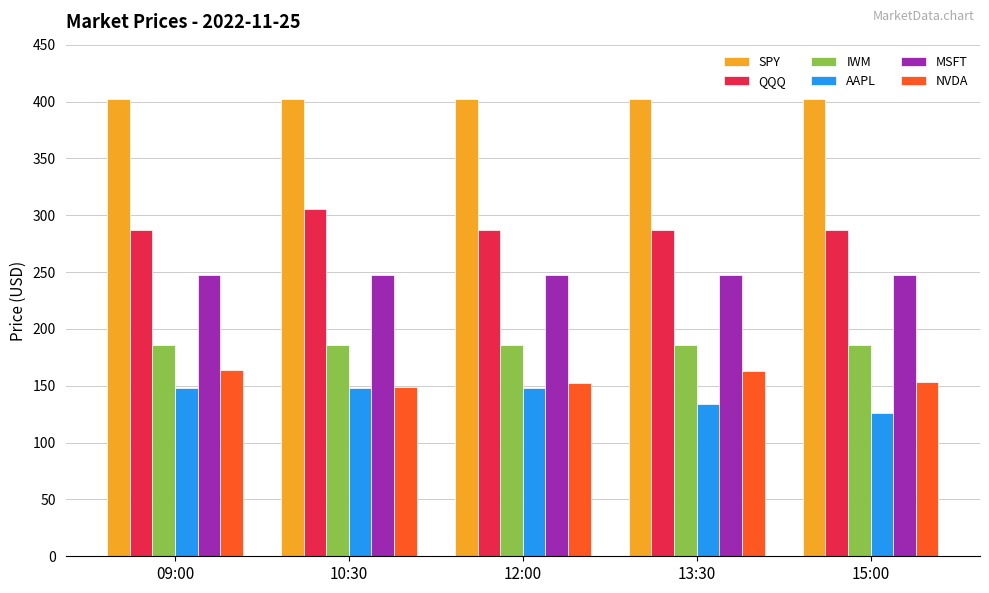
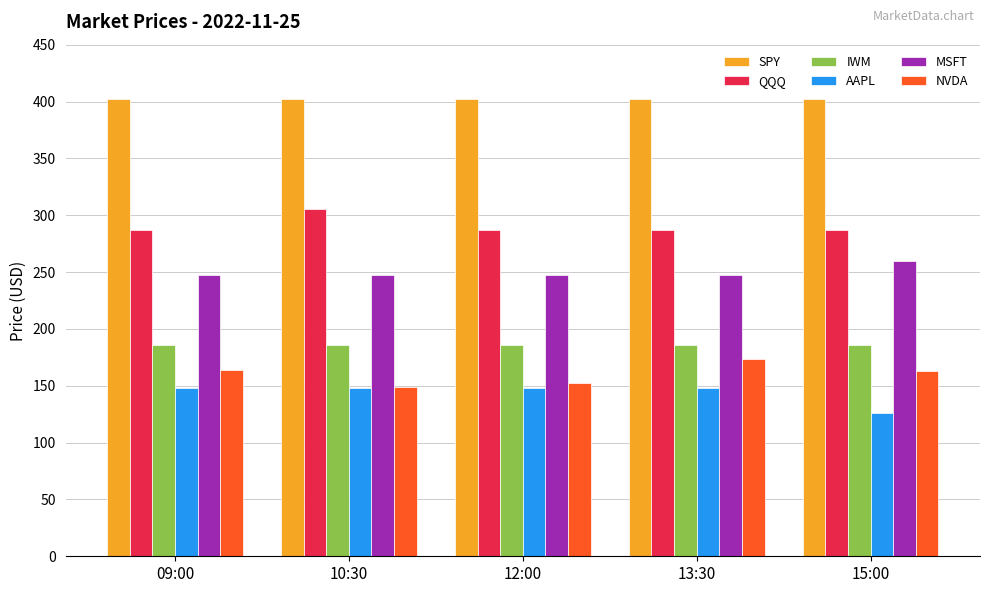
AAPL, 13:30: 134 -> 148
NVDA, 13:30: 163 -> 173
MSFT, 15:00: 247 -> 260
NVDA, 15:00: 153 -> 163
